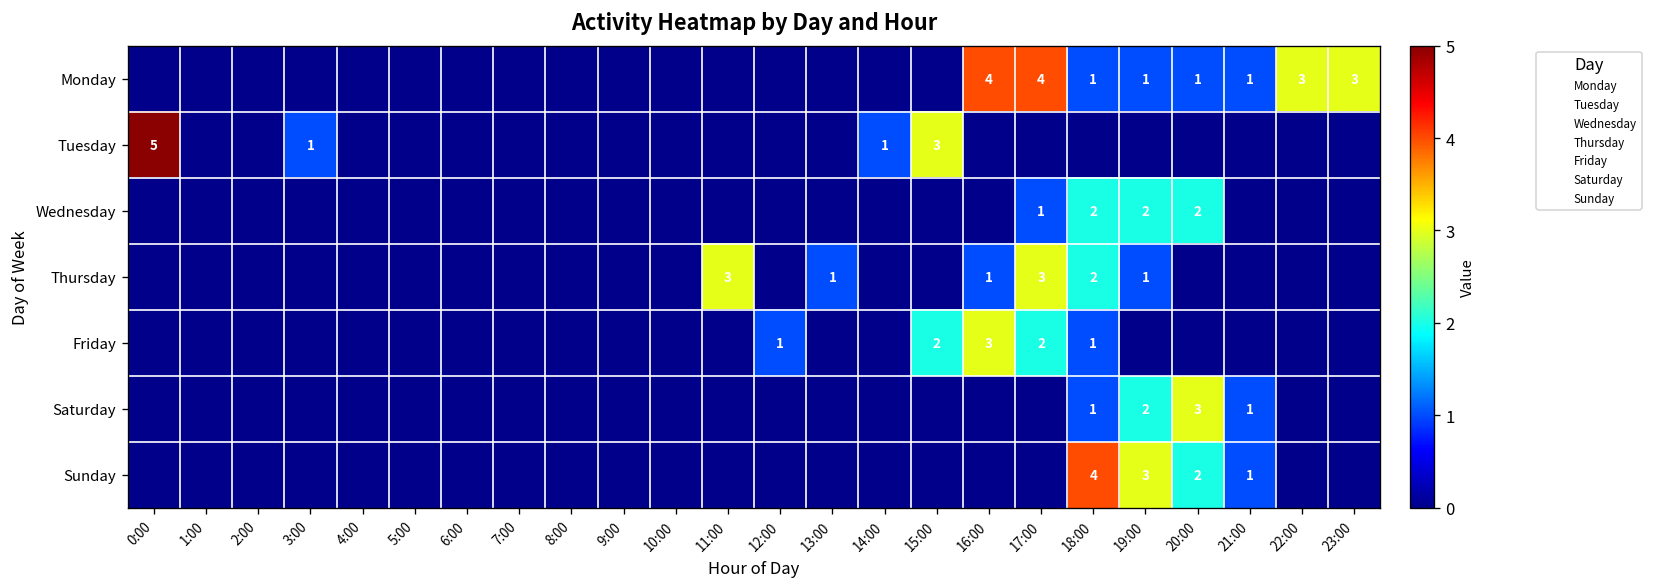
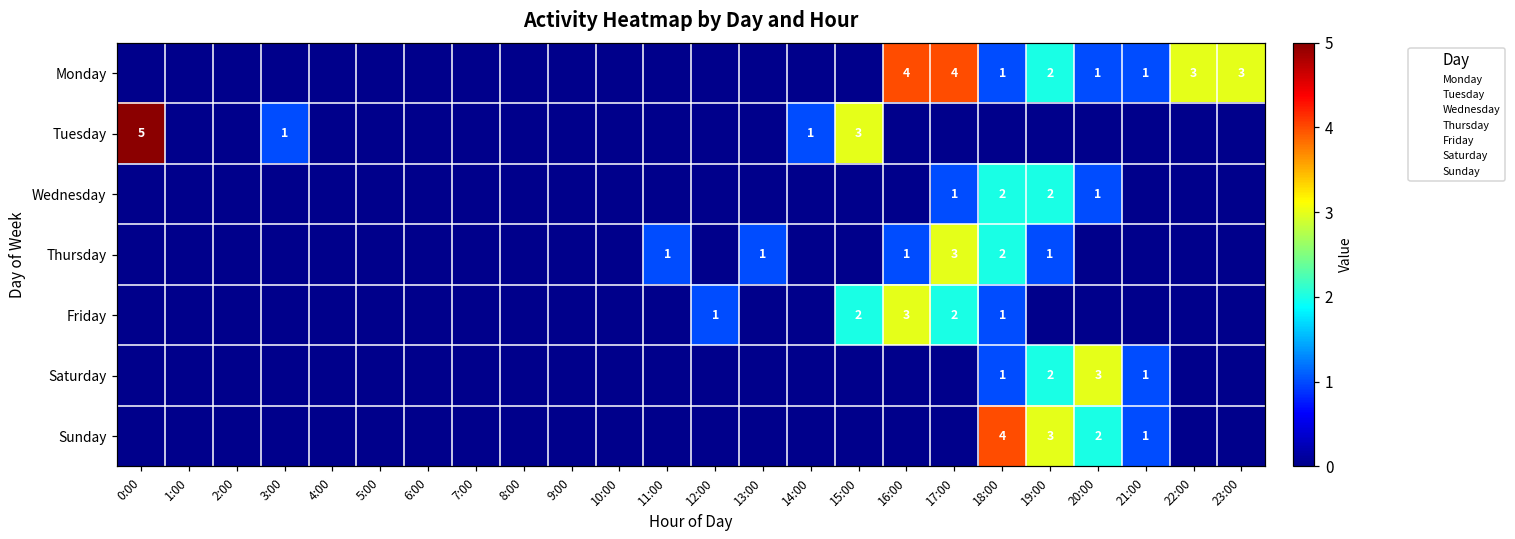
Monday, 19:00: 1 -> 2
Wednesday, 20:00: 2 -> 1
Thursday, 11:00: 3 -> 1
